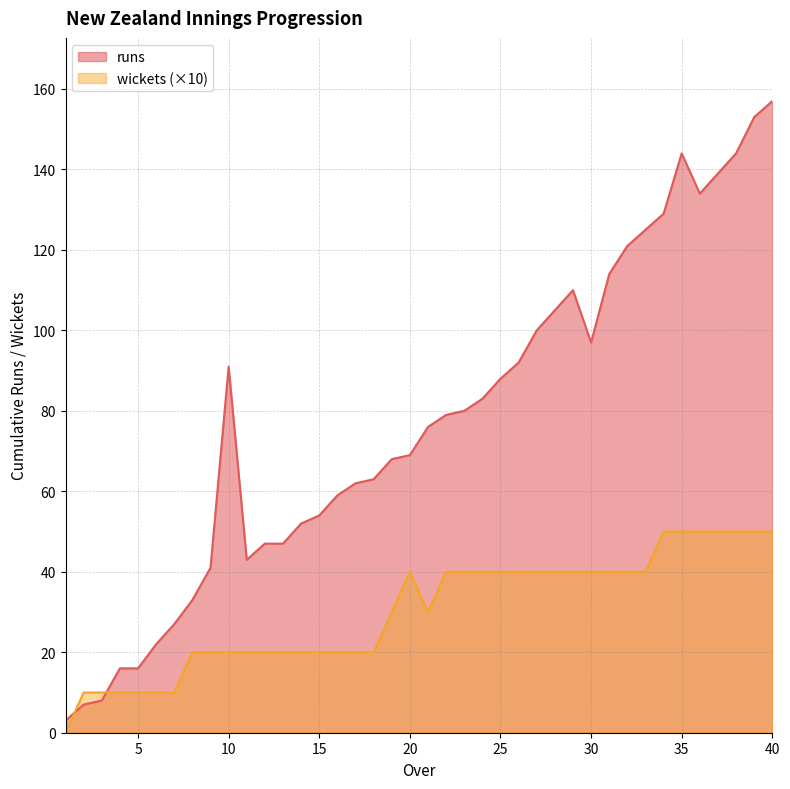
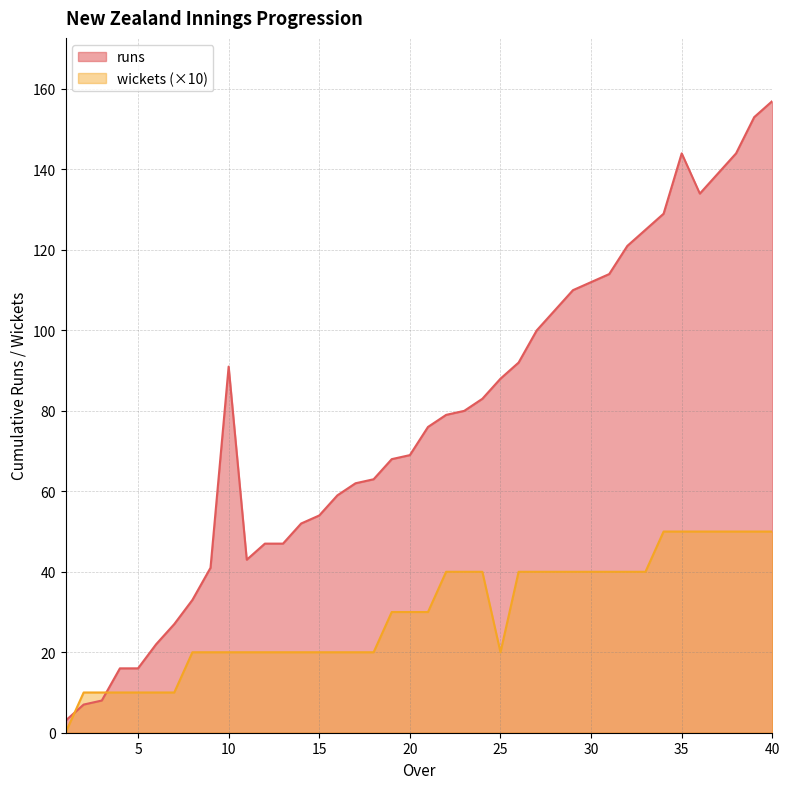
wickets (×10), 20: 40 -> 30
wickets (×10), 25: 40 -> 20
runs, 30: 97 -> 112
